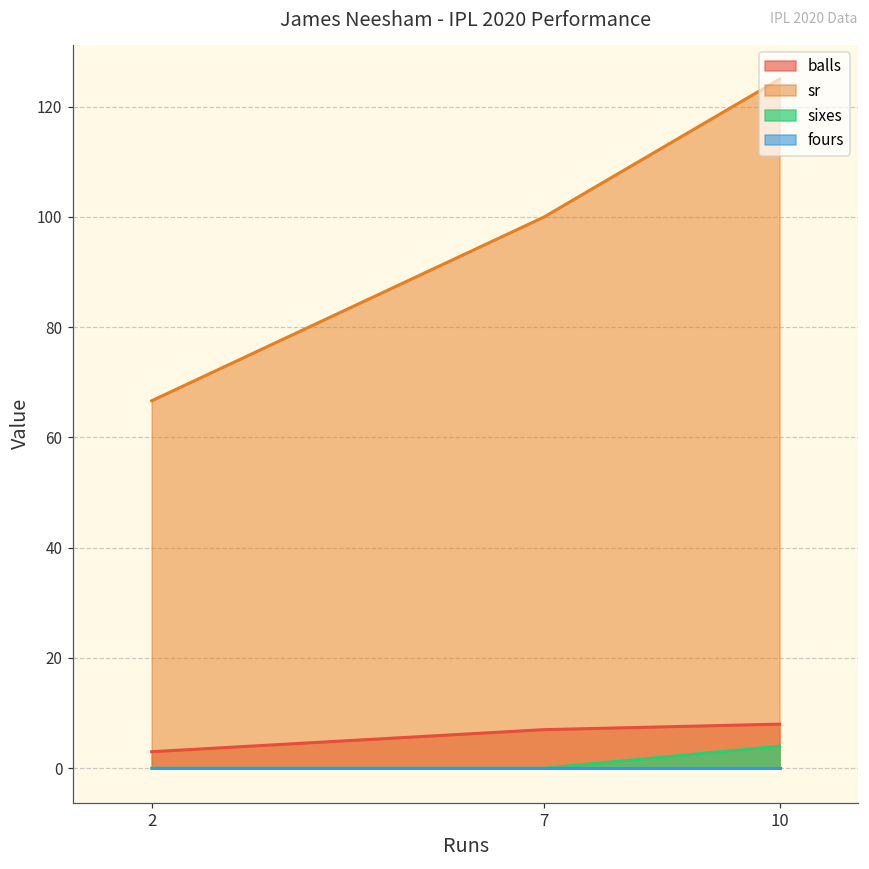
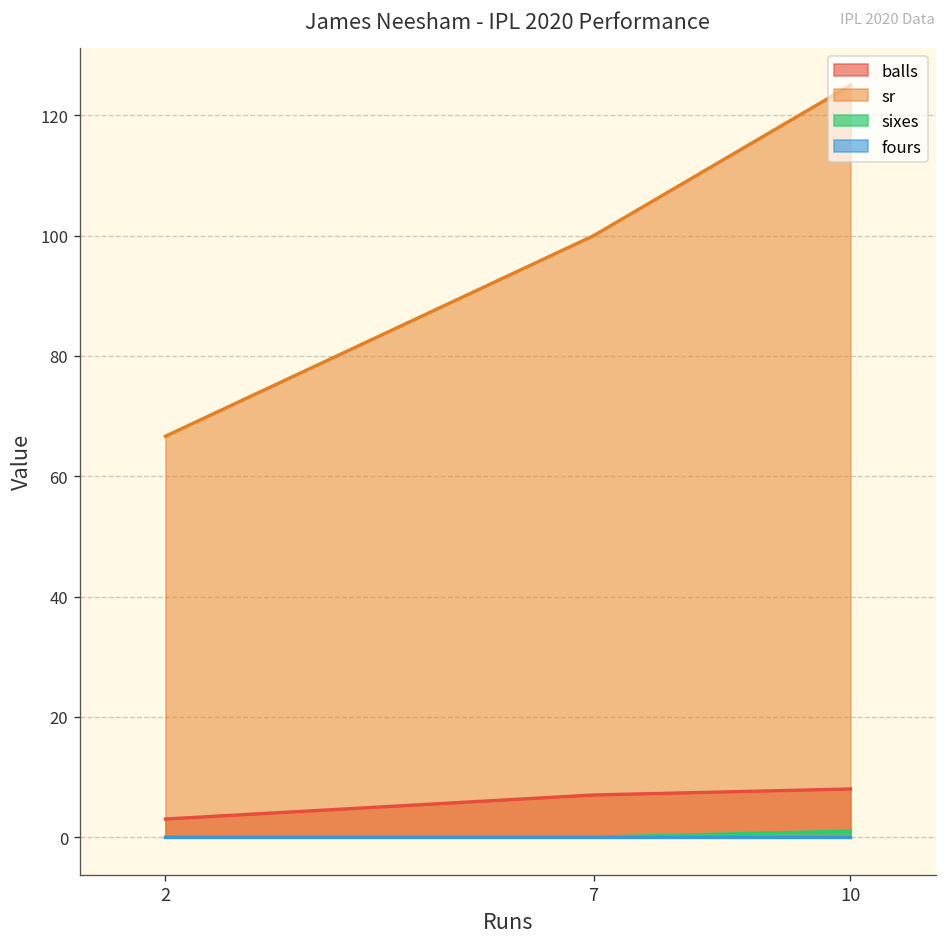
sixes, 10: 4 -> 1
